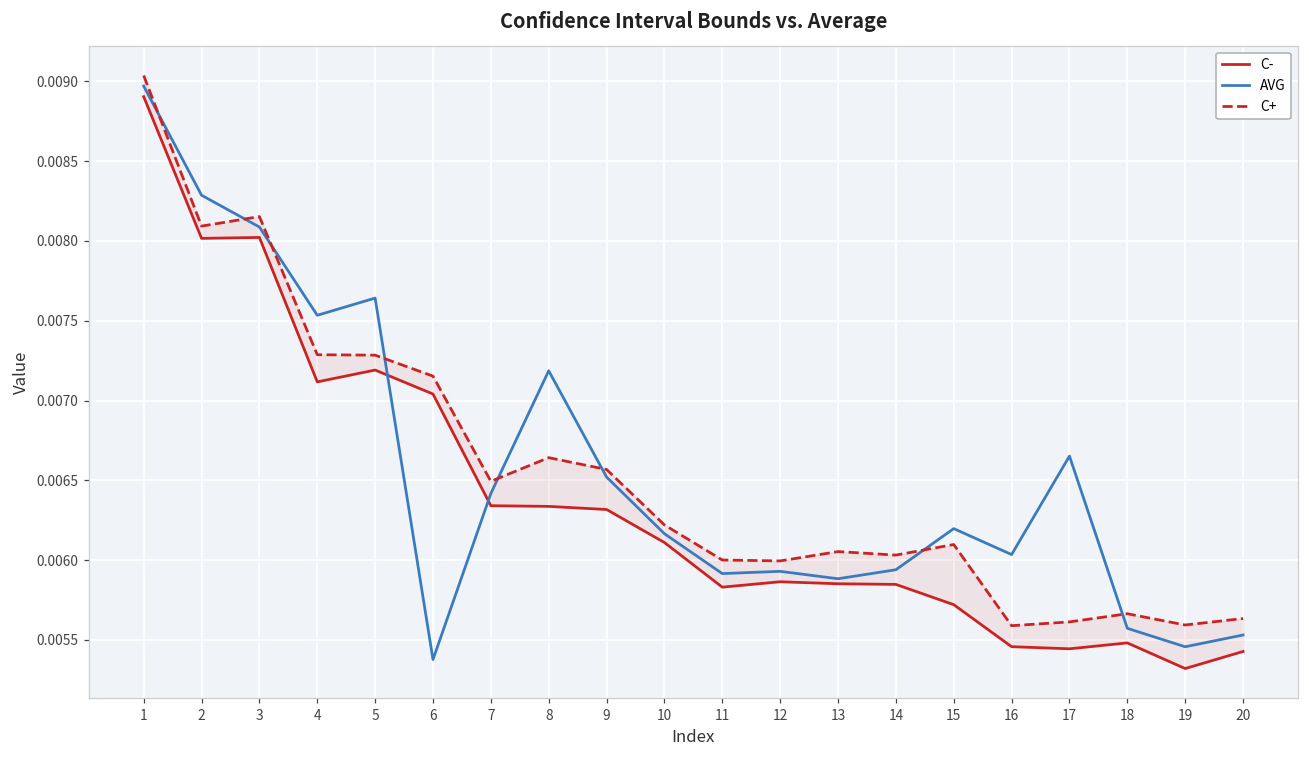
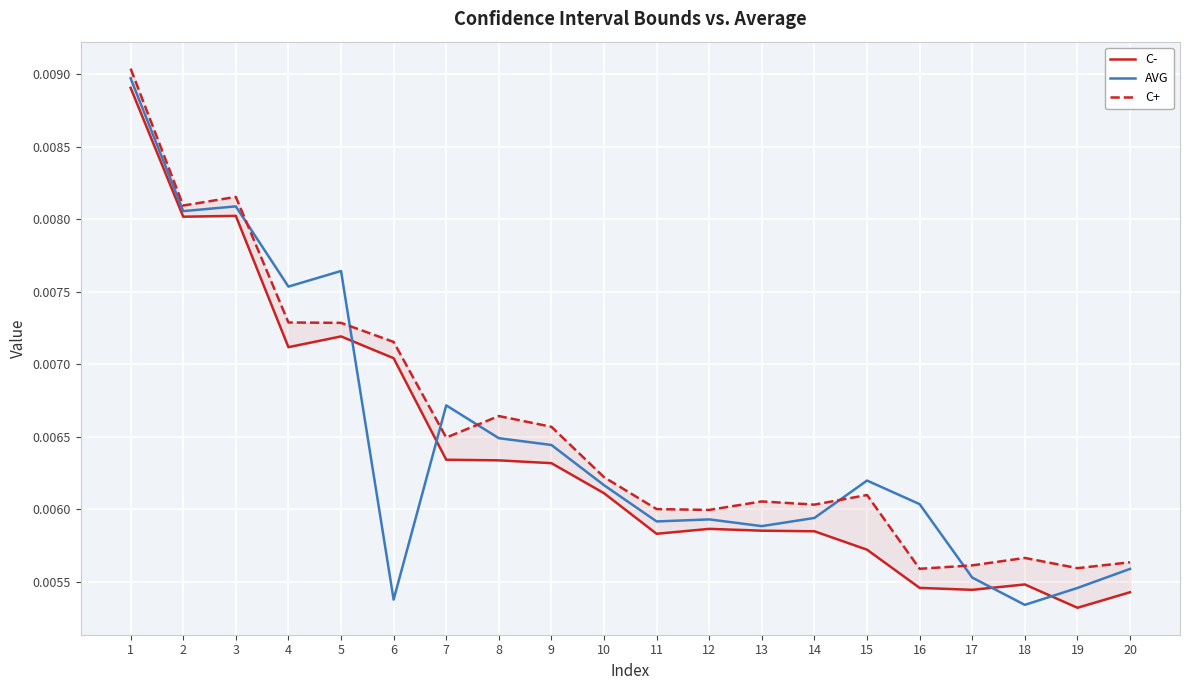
AVG, 2: 0.00829 -> 0.00805
AVG, 7: 0.00642 -> 0.00672
AVG, 8: 0.00719 -> 0.00649
AVG, 9: 0.00652 -> 0.00644
AVG, 17: 0.00665 -> 0.00553
AVG, 18: 0.00557 -> 0.00534
AVG, 20: 0.00553 -> 0.00559
